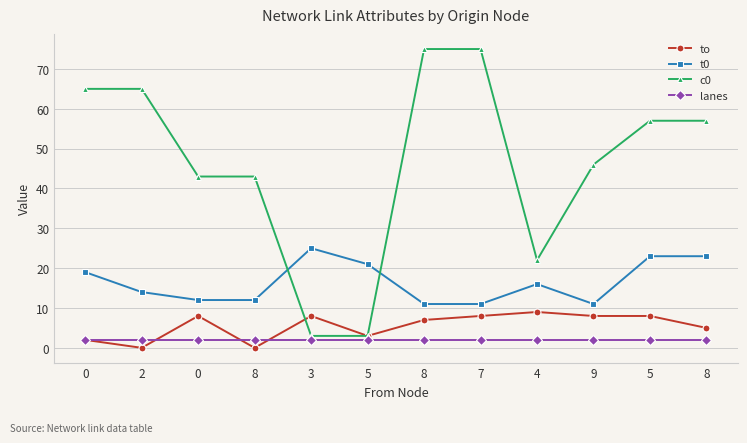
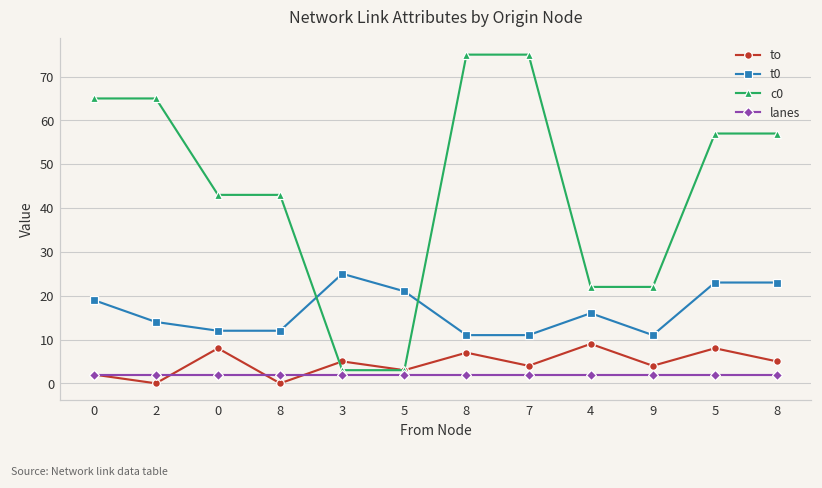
to, 3: 8 -> 5
to, 7: 8 -> 4
to, 9: 8 -> 4
c0, 9: 46 -> 22
